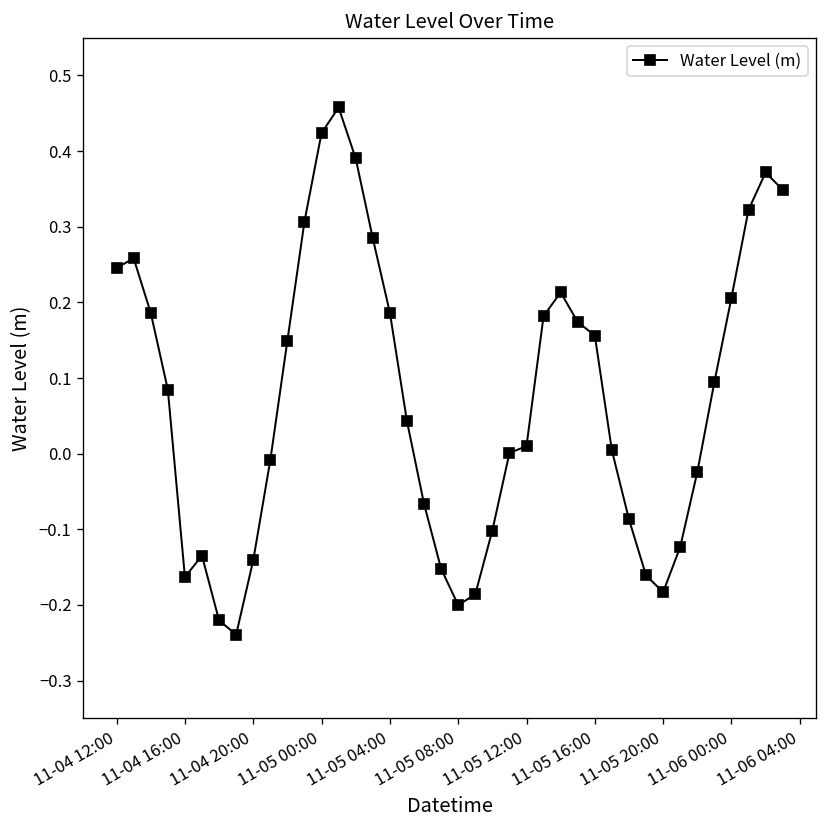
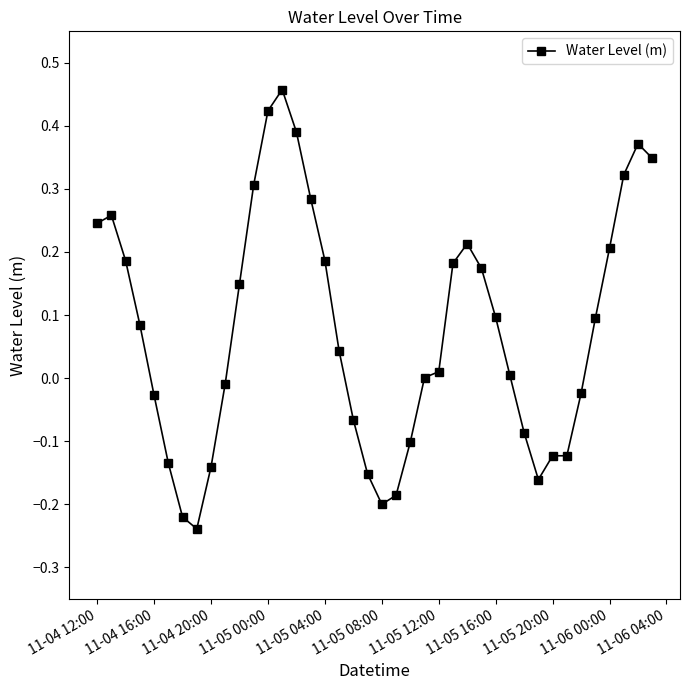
11-04 16:00: -0.16 -> -0.03
11-05 16:00: 0.16 -> 0.10
11-05 20:00: -0.18 -> -0.12
